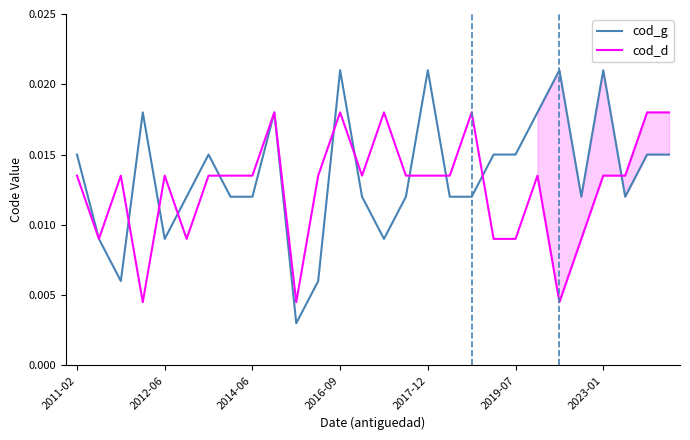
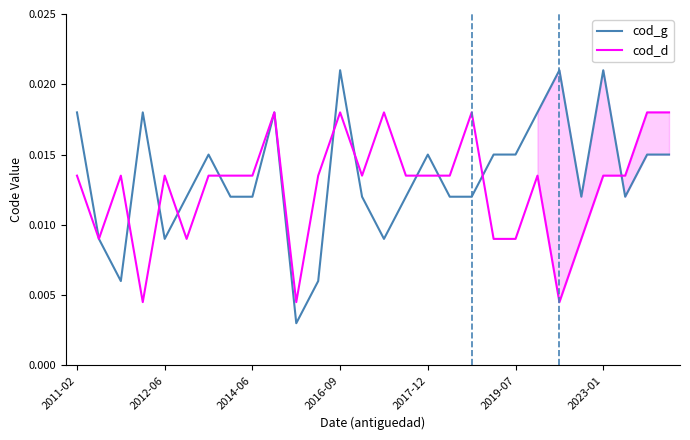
cod_g, 2011-02: 0.0150 -> 0.0180
cod_g, 2017-12: 0.0210 -> 0.0150
